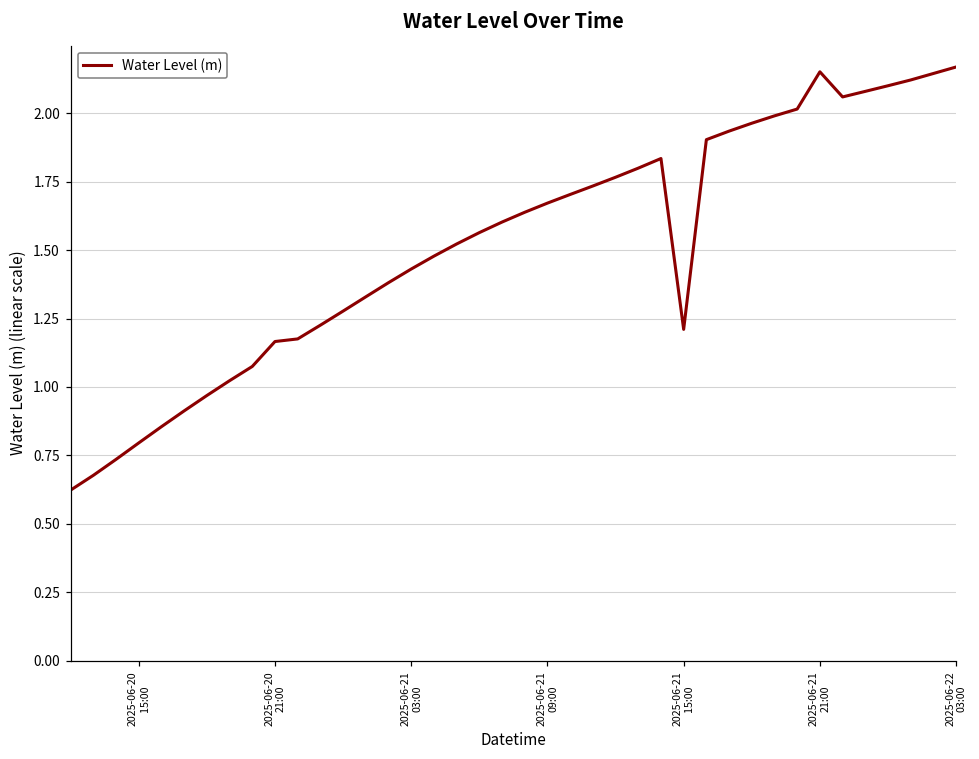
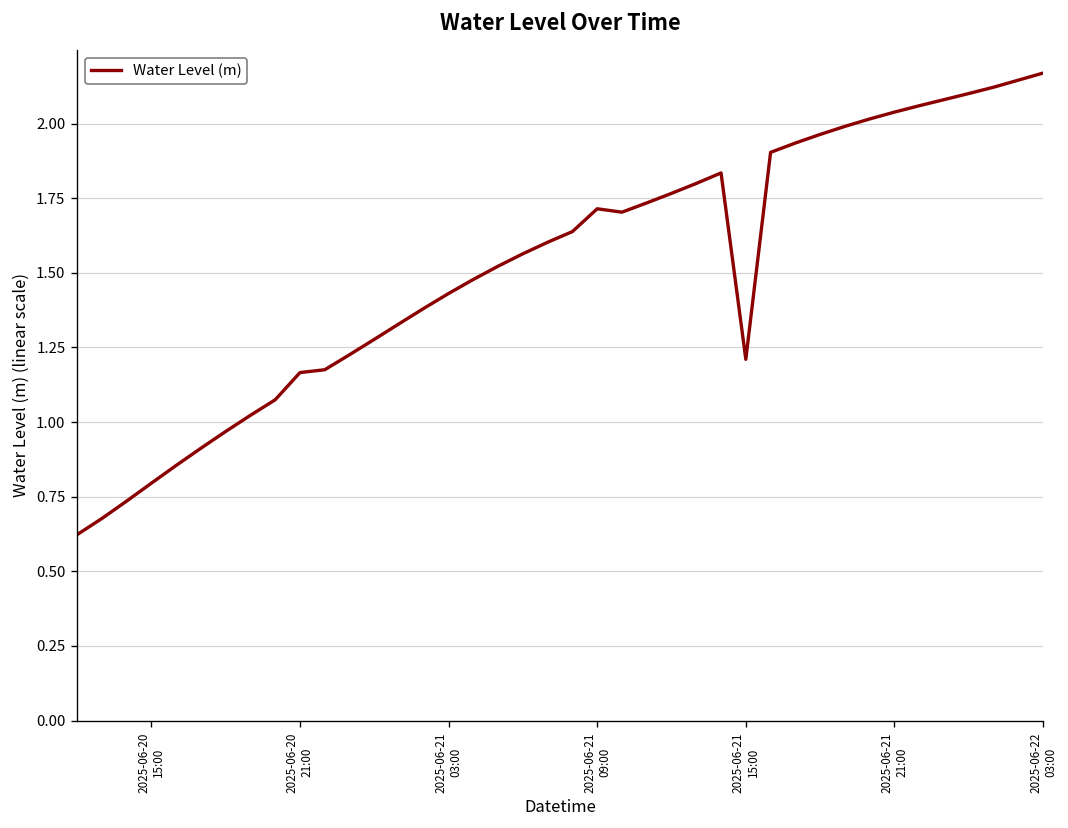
2025-06-21 09:00: 1.67 -> 1.71
2025-06-21 21:00: 2.15 -> 2.04
